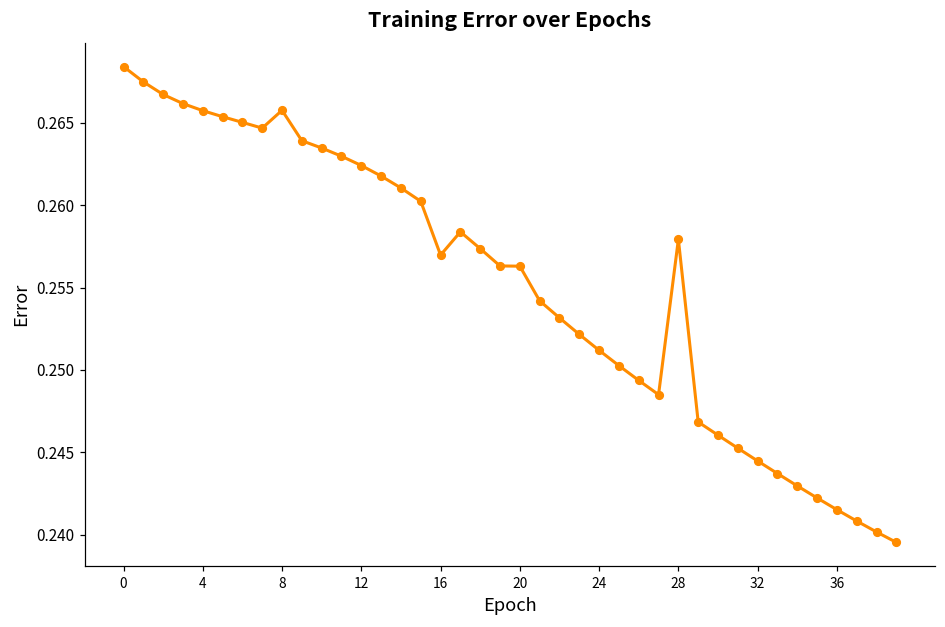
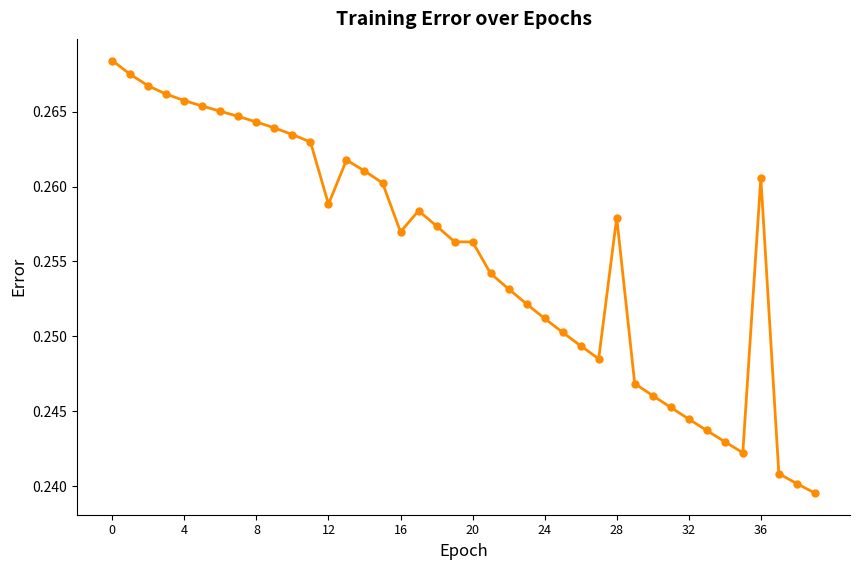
8: 0.2658 -> 0.2643
12: 0.2624 -> 0.2588
36: 0.2415 -> 0.2606
